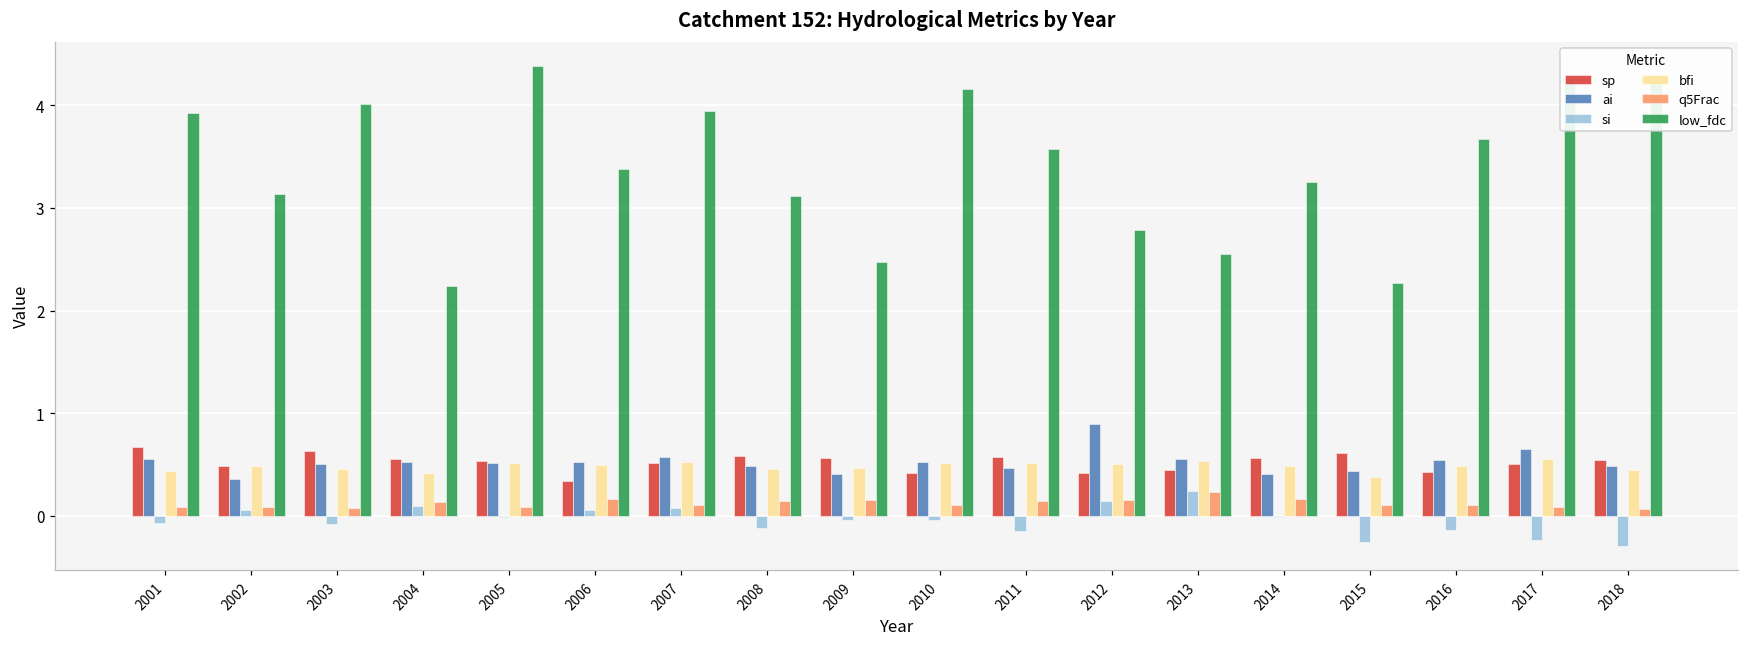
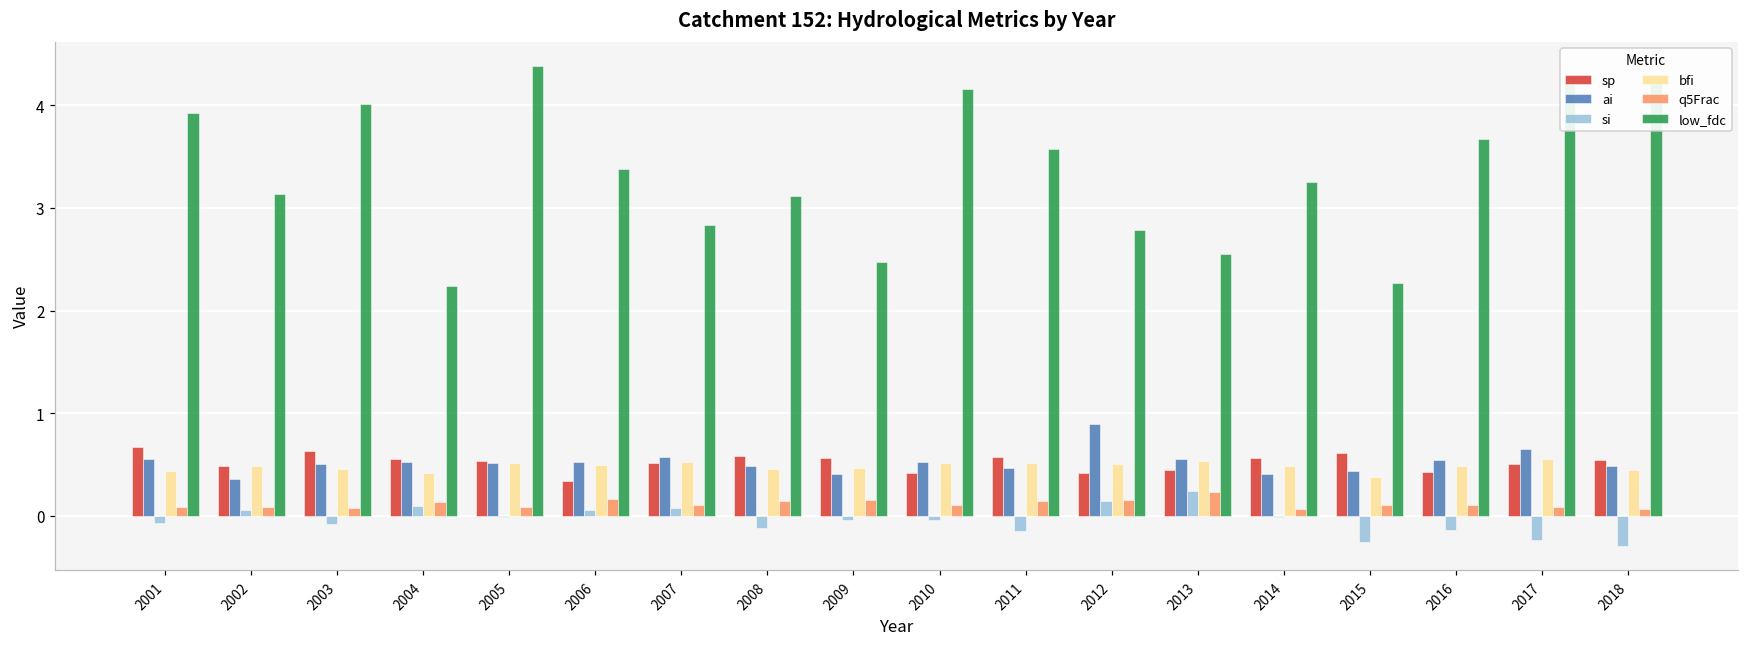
low_fdc, 2007: 3.9 -> 2.8
q5Frac, 2014: 0.2 -> 0.1
